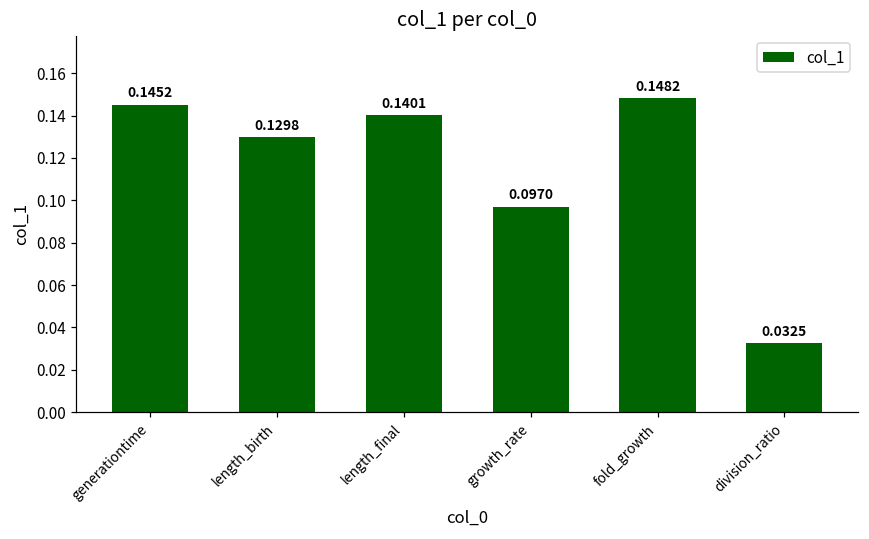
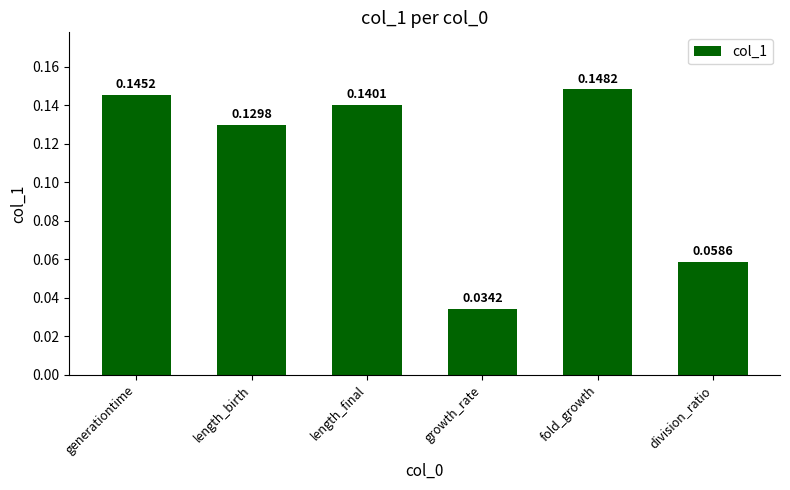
growth_rate: 0.0970 -> 0.0342
division_ratio: 0.0325 -> 0.0586
